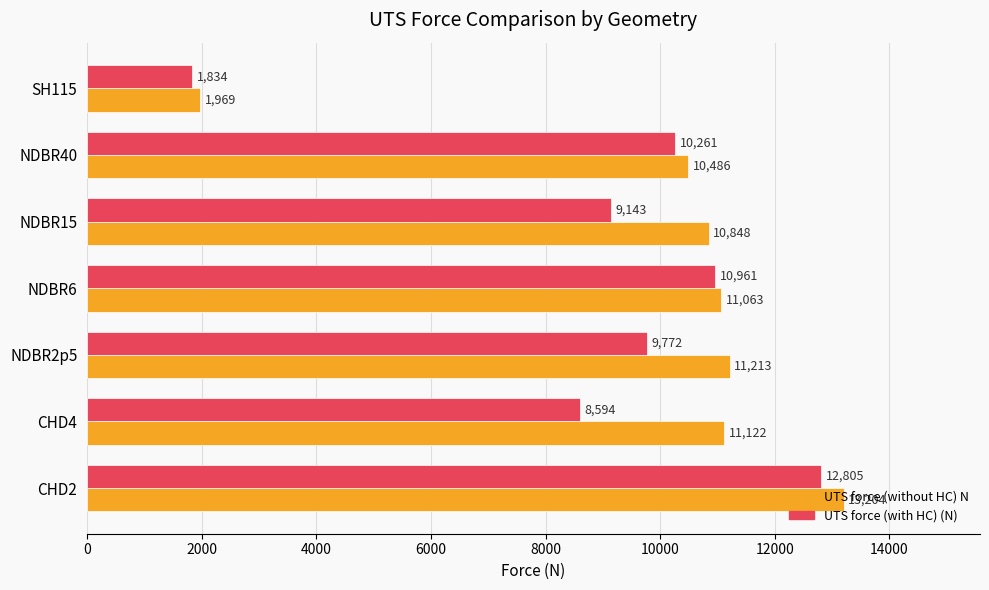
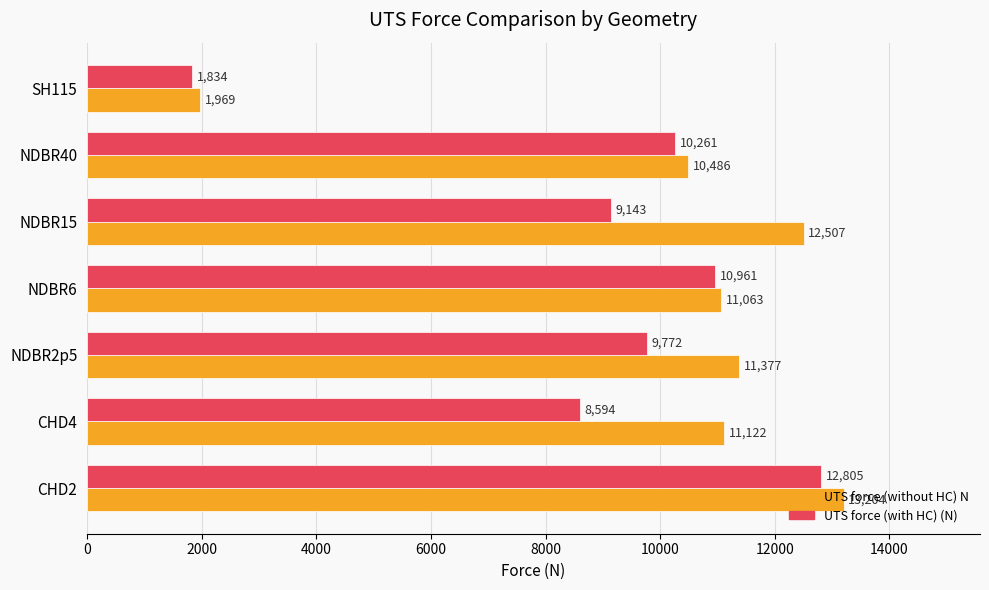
UTS force (without HC) N, NDBR15: 10,848 -> 12,507
UTS force (without HC) N, NDBR2p5: 11,213 -> 11,377
